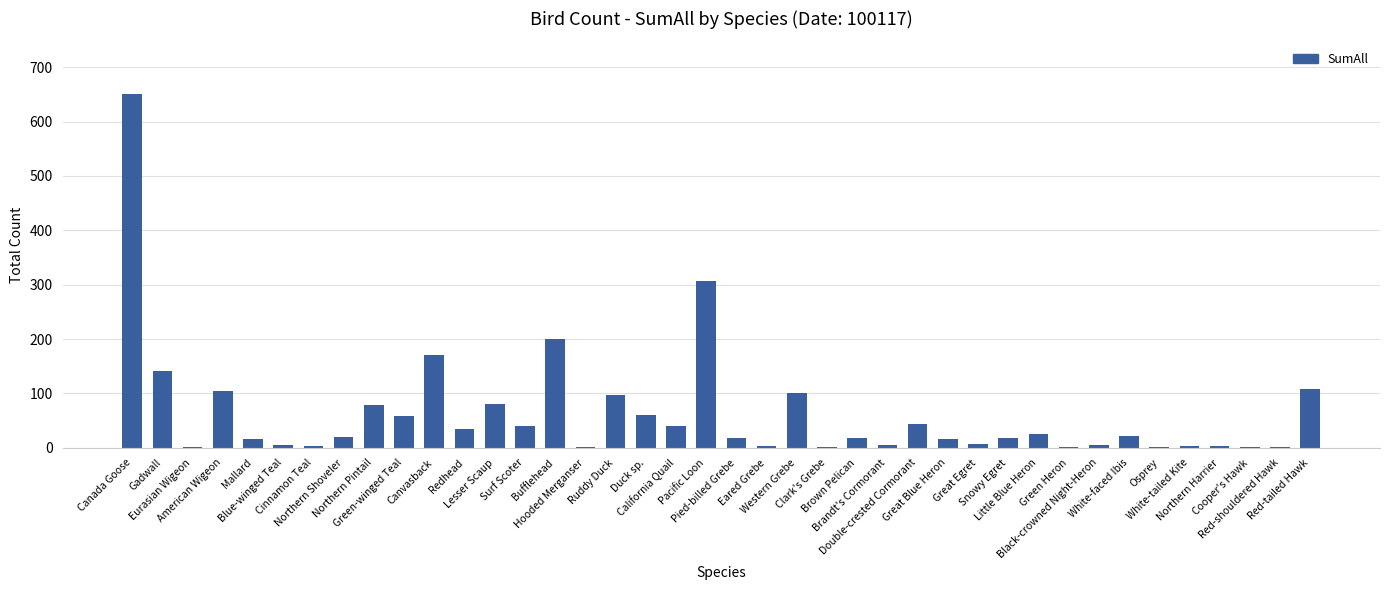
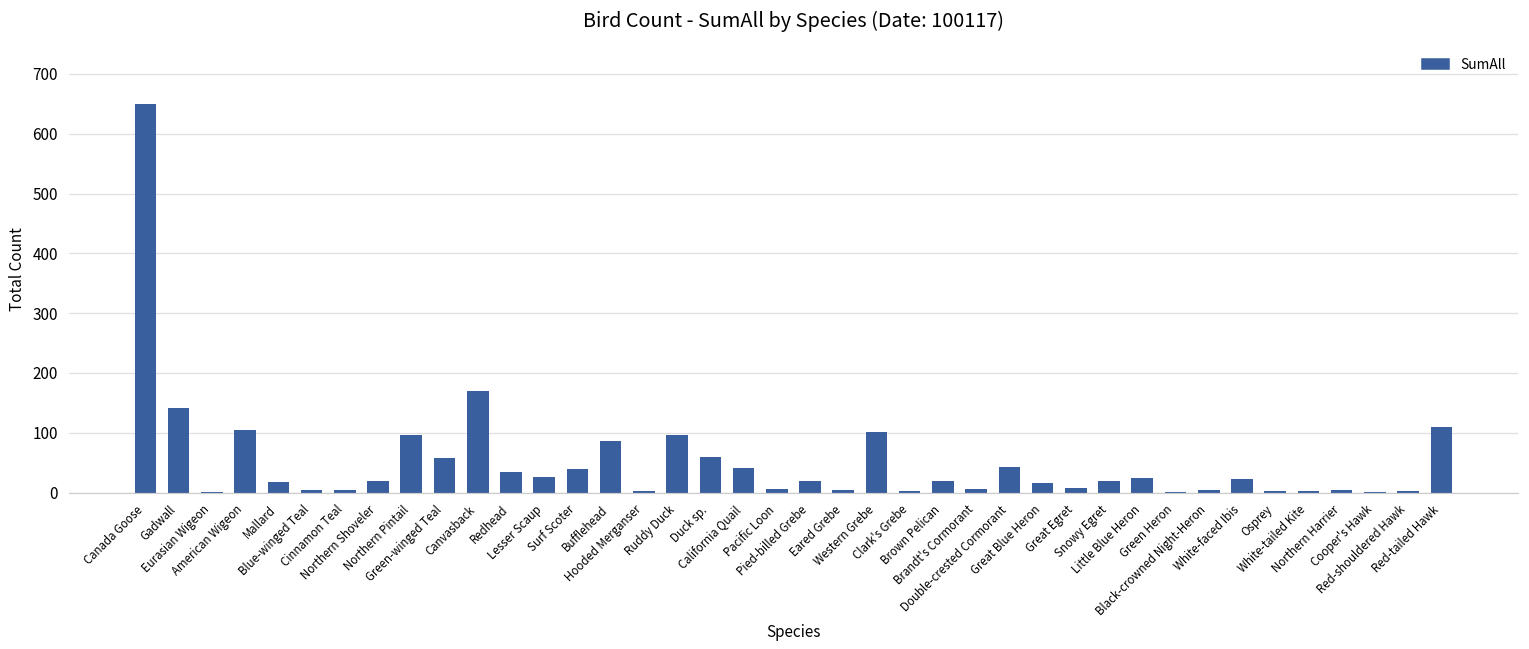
Northern Pintail: 80 -> 100
Lesser Scaup: 80 -> 30
Bufflehead: 200 -> 90
Pacific Loon: 310 -> 10
